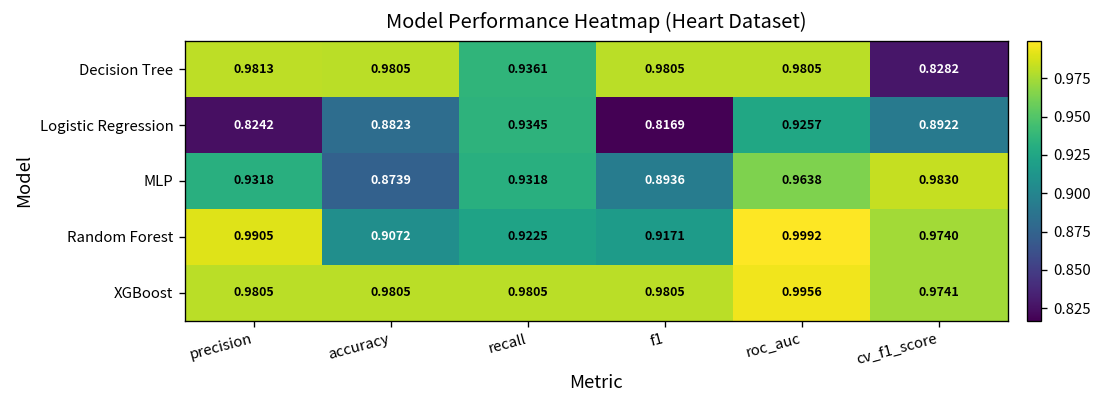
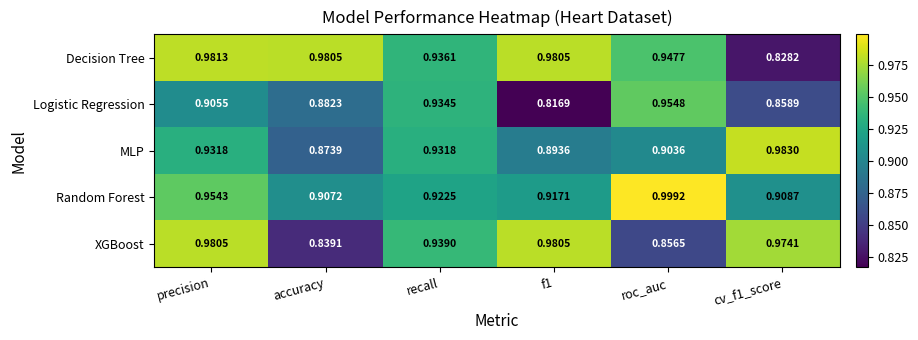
Decision Tree, roc_auc: 0.9805 -> 0.9477
Logistic Regression, precision: 0.8242 -> 0.9055
Logistic Regression, roc_auc: 0.9257 -> 0.9548
Logistic Regression, cv_f1_score: 0.8922 -> 0.8589
MLP, roc_auc: 0.9638 -> 0.9036
Random Forest, precision: 0.9905 -> 0.9543
Random Forest, cv_f1_score: 0.9740 -> 0.9087
XGBoost, accuracy: 0.9805 -> 0.8391
XGBoost, recall: 0.9805 -> 0.9390
XGBoost, roc_auc: 0.9956 -> 0.8565
